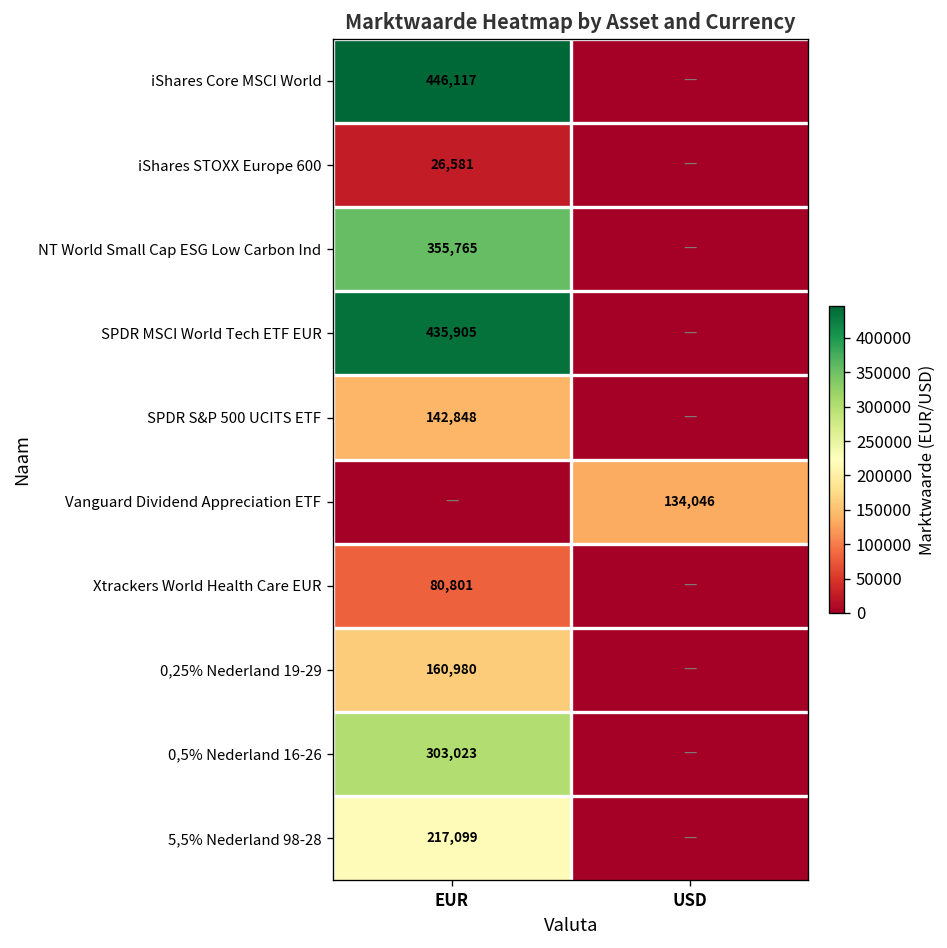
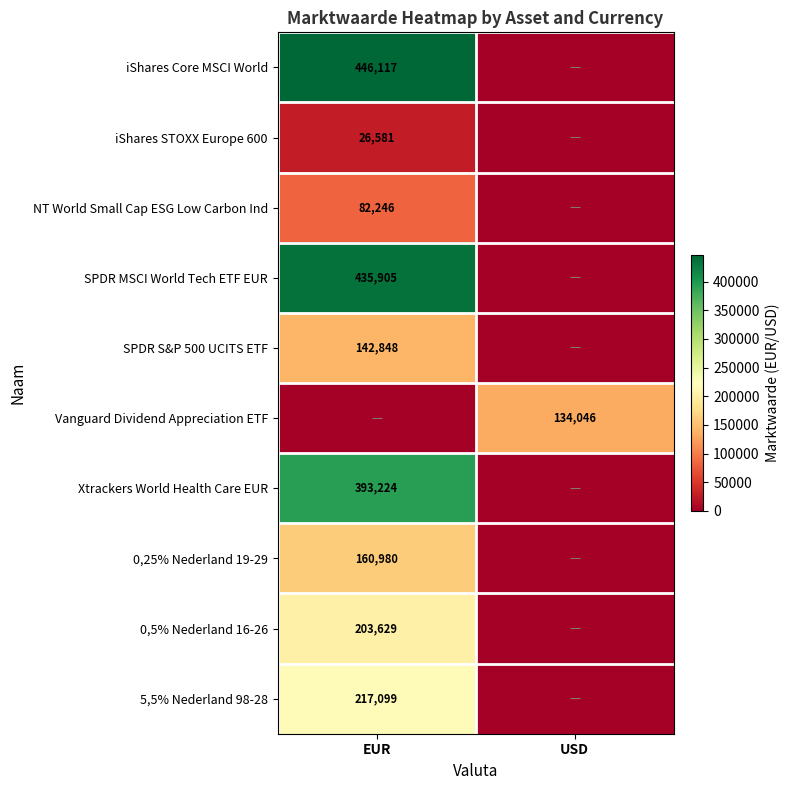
NT World Small Cap ESG Low Carbon Ind, EUR: 355,765 -> 82,246
Xtrackers World Health Care EUR, EUR: 80,801 -> 393,224
0,5% Nederland 16-26, EUR: 303,023 -> 203,629
